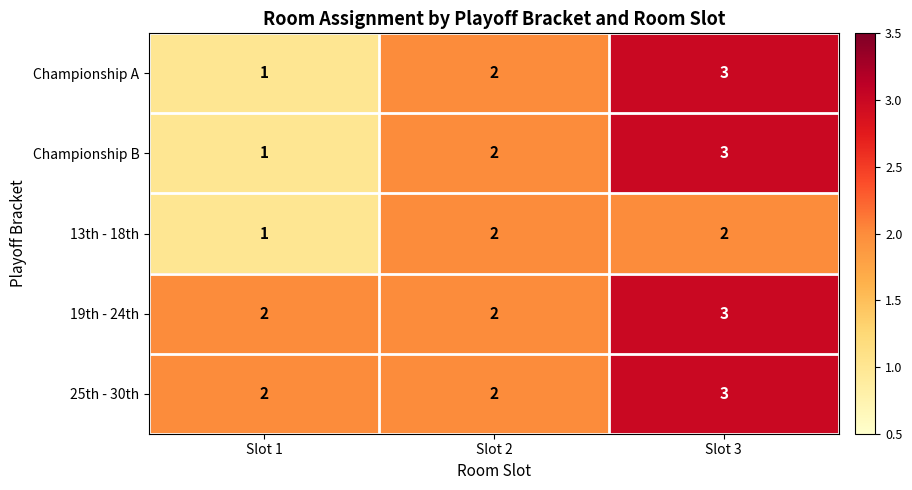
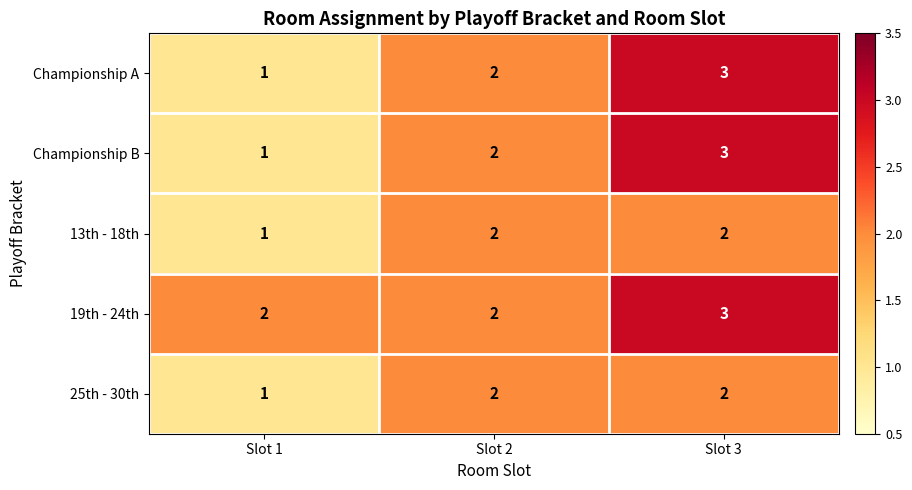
25th - 30th, Slot 1: 2 -> 1
25th - 30th, Slot 3: 3 -> 2
